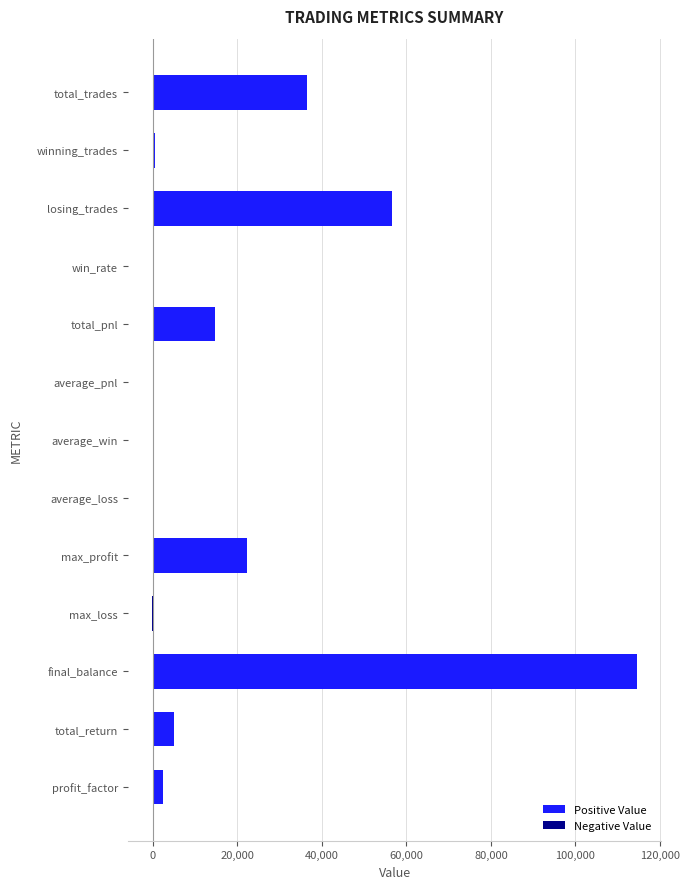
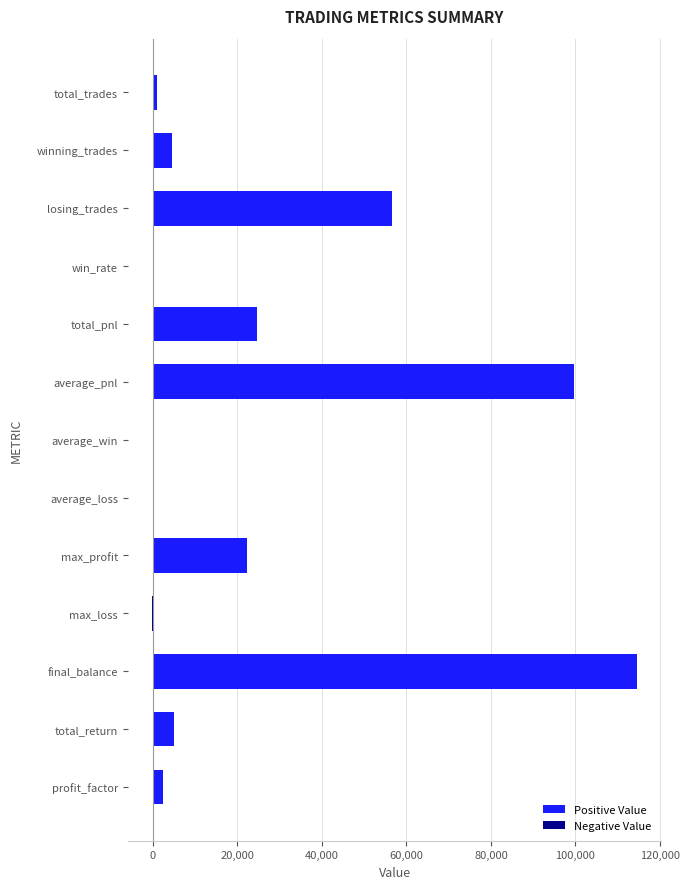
total_trades: 36,000 -> 1,000
winning_trades: 0 -> 5,000
total_pnl: 15,000 -> 25,000
average_pnl: 0 -> 100,000
